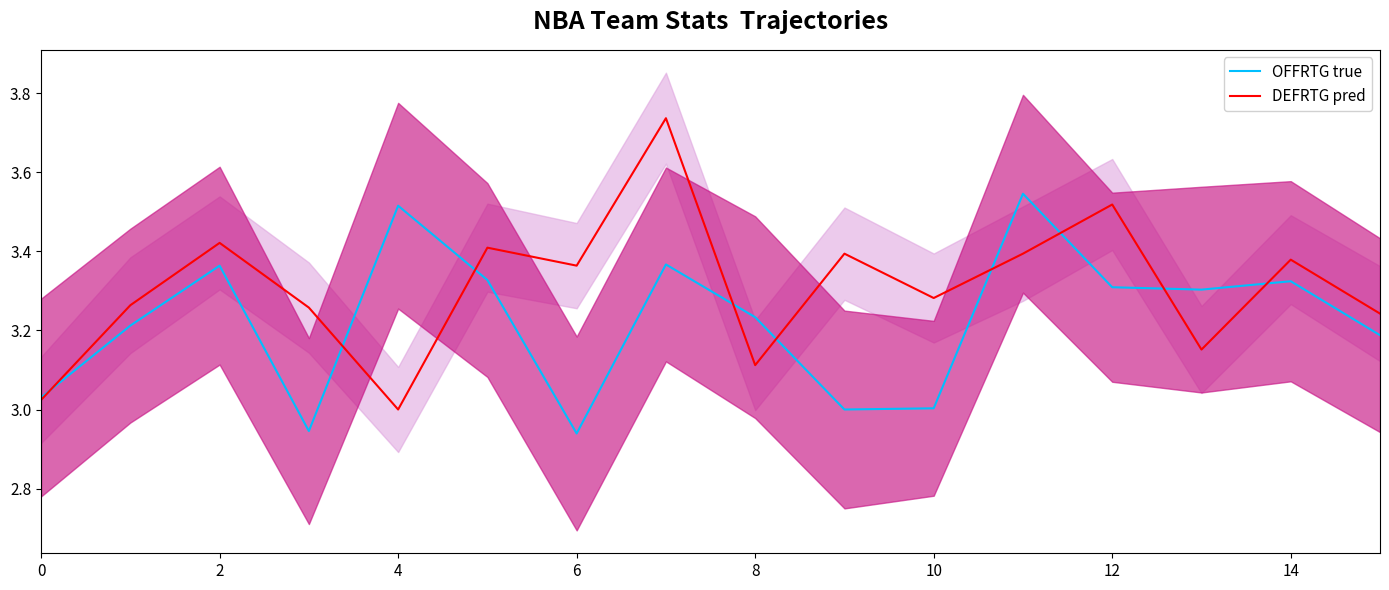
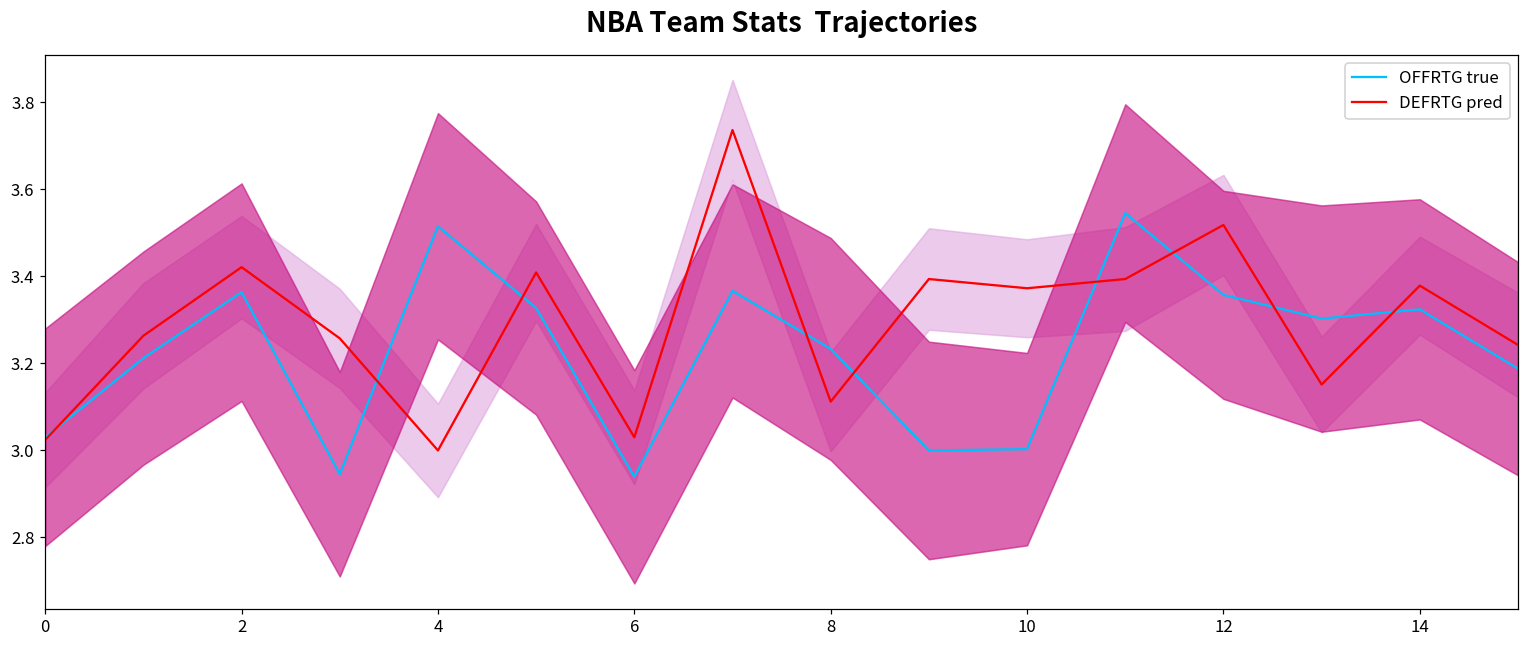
DEFRTG pred, 6: 3.36 -> 3.03
DEFRTG pred, 10: 3.28 -> 3.37
OFFRTG true, 12: 3.31 -> 3.36
